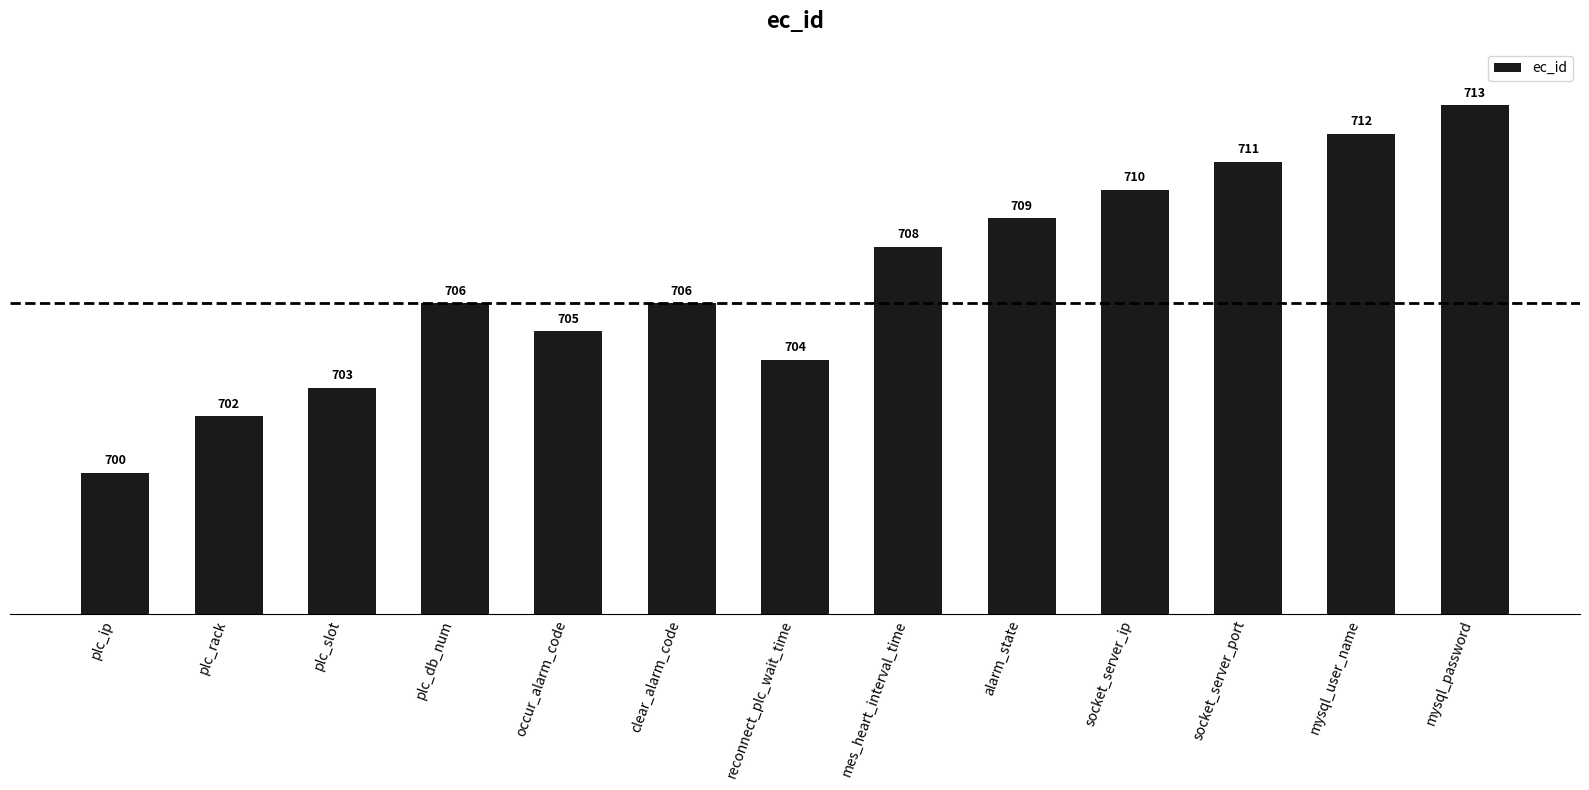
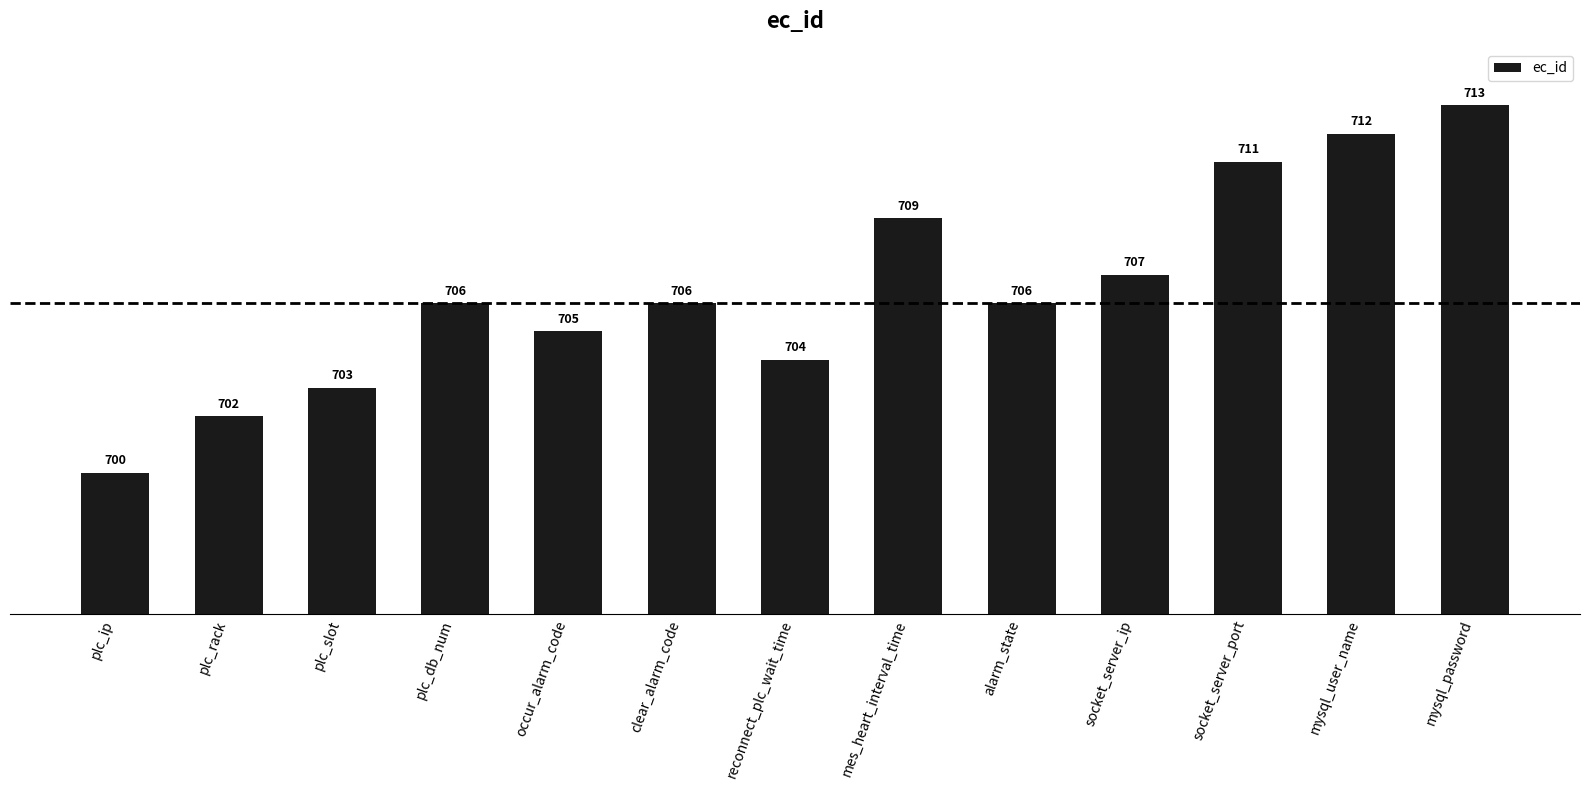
mes_heart_interval_time: 708 -> 709
alarm_state: 709 -> 706
socket_server_ip: 710 -> 707
